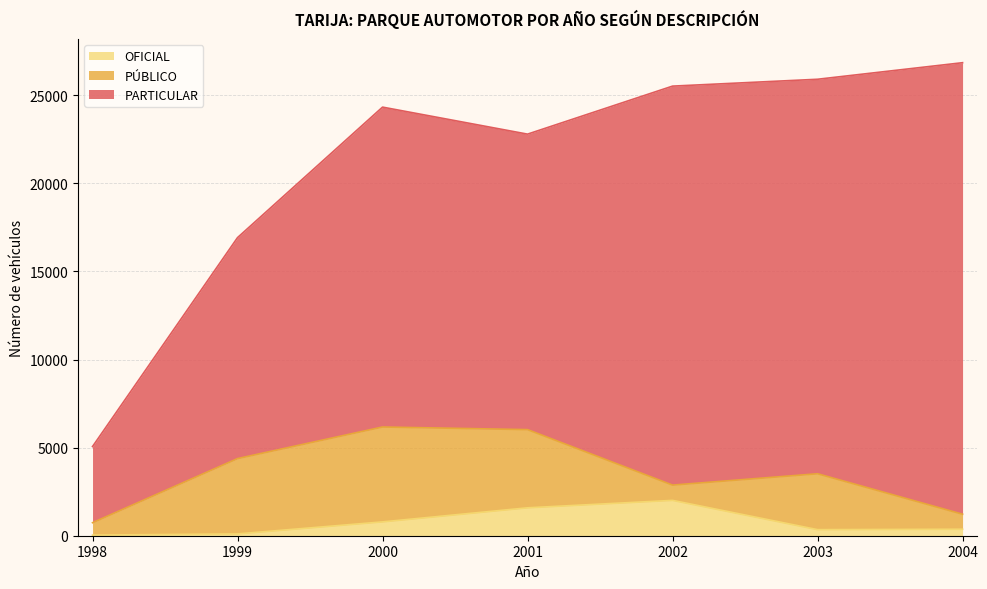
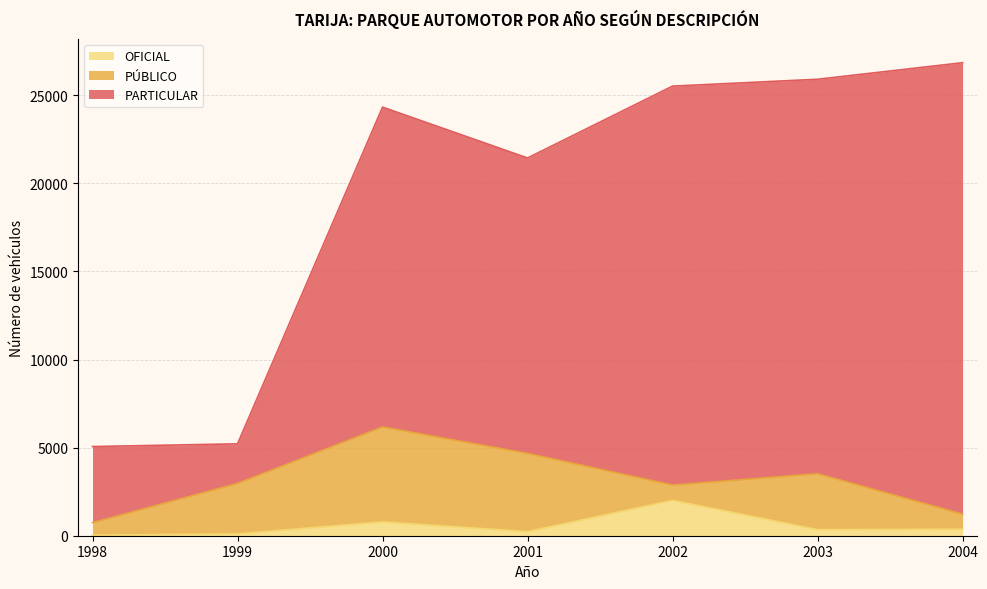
PÚBLICO, 1999: 4300 -> 2900
PARTICULAR, 1999: 12500 -> 2300
OFICIAL, 2001: 1600 -> 200
